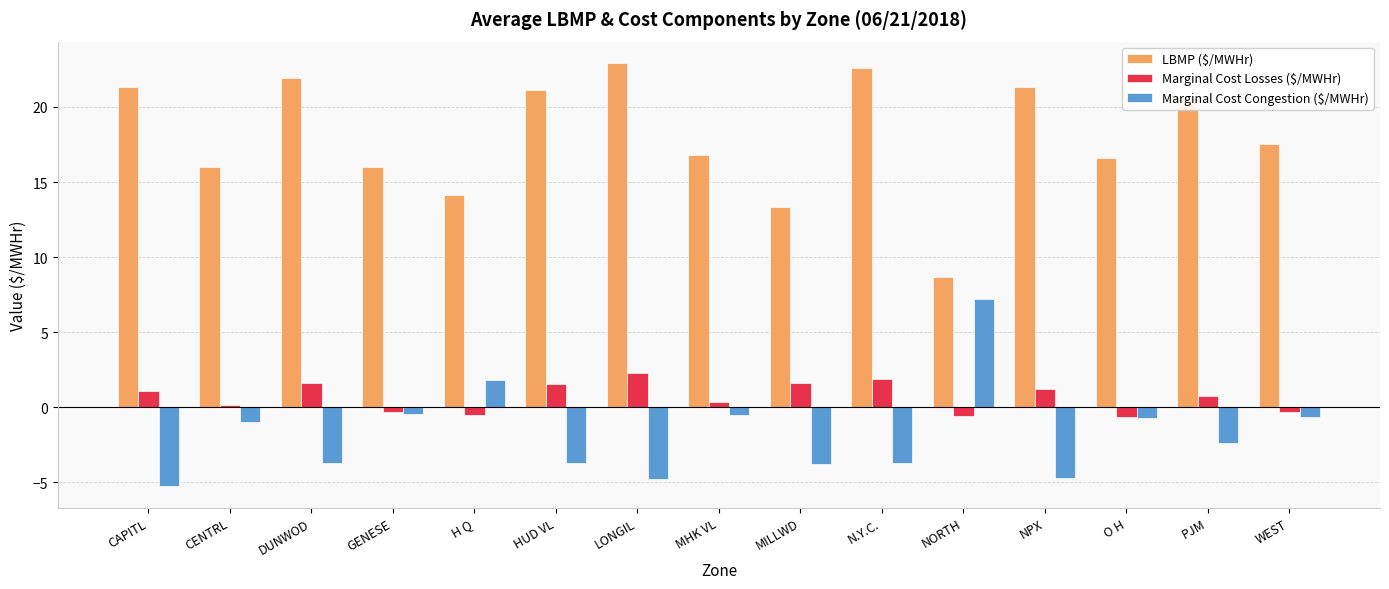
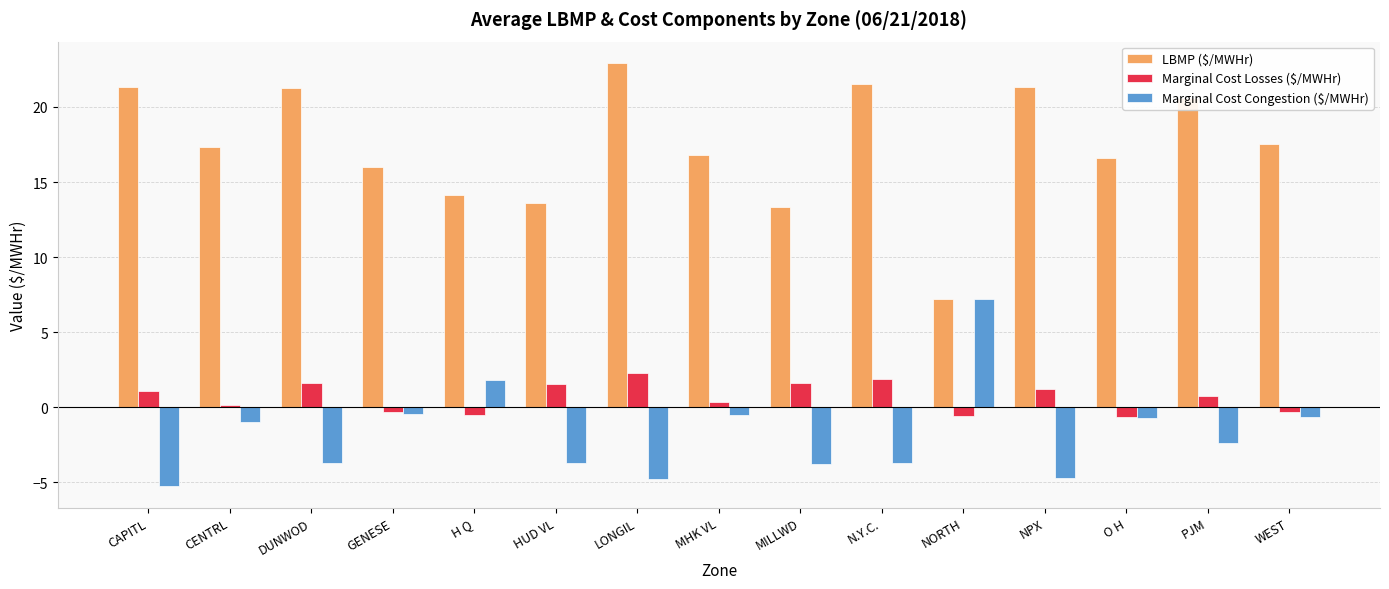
LBMP ($/MWHr), CENTRL: 16.0 -> 17.3
LBMP ($/MWHr), DUNWOD: 21.9 -> 21.3
LBMP ($/MWHr), HUD VL: 21.1 -> 13.6
LBMP ($/MWHr), N.Y.C.: 22.6 -> 21.5
LBMP ($/MWHr), NORTH: 8.7 -> 7.2
